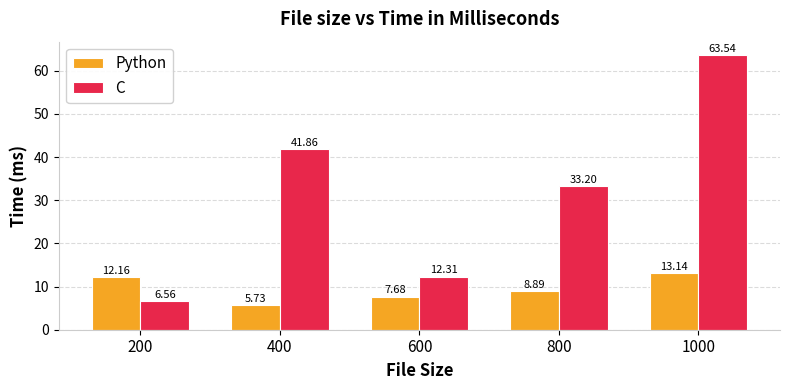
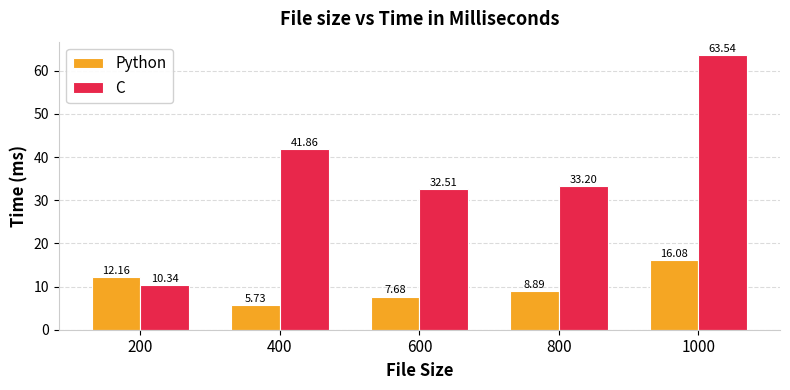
C, 200: 6.56 -> 10.34
C, 600: 12.31 -> 32.51
Python, 1000: 13.14 -> 16.08
